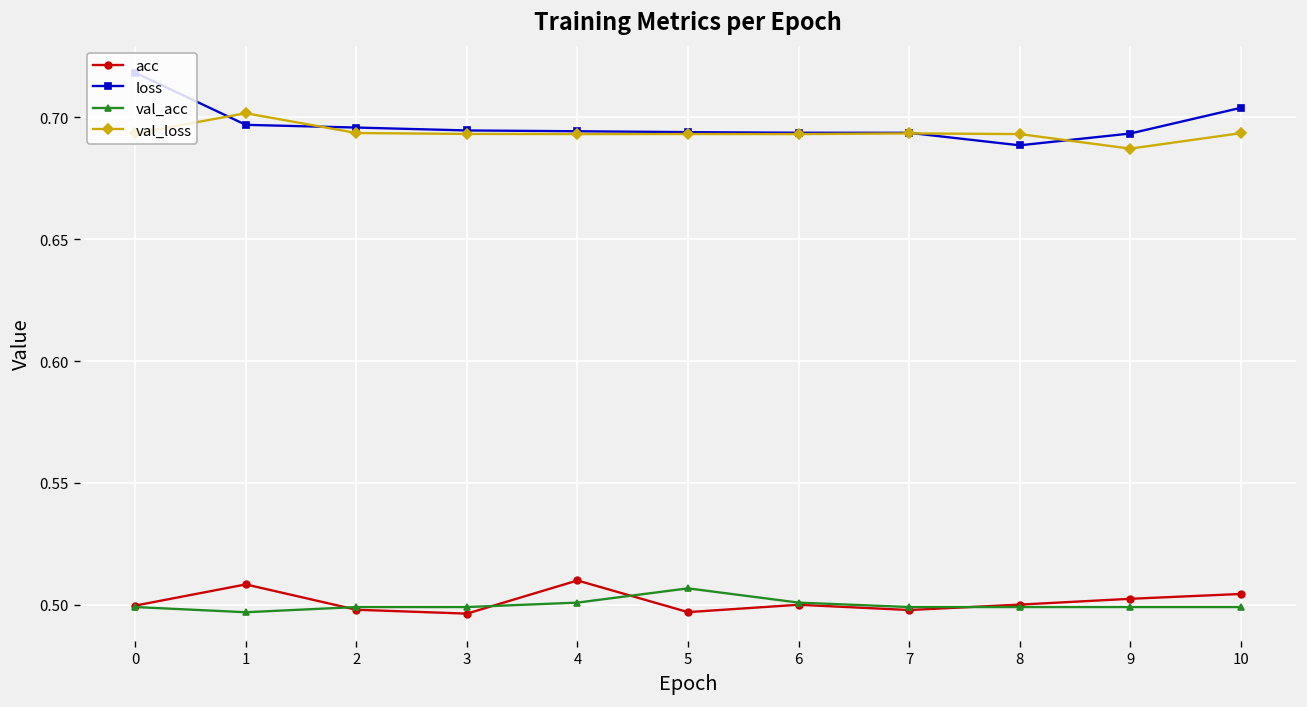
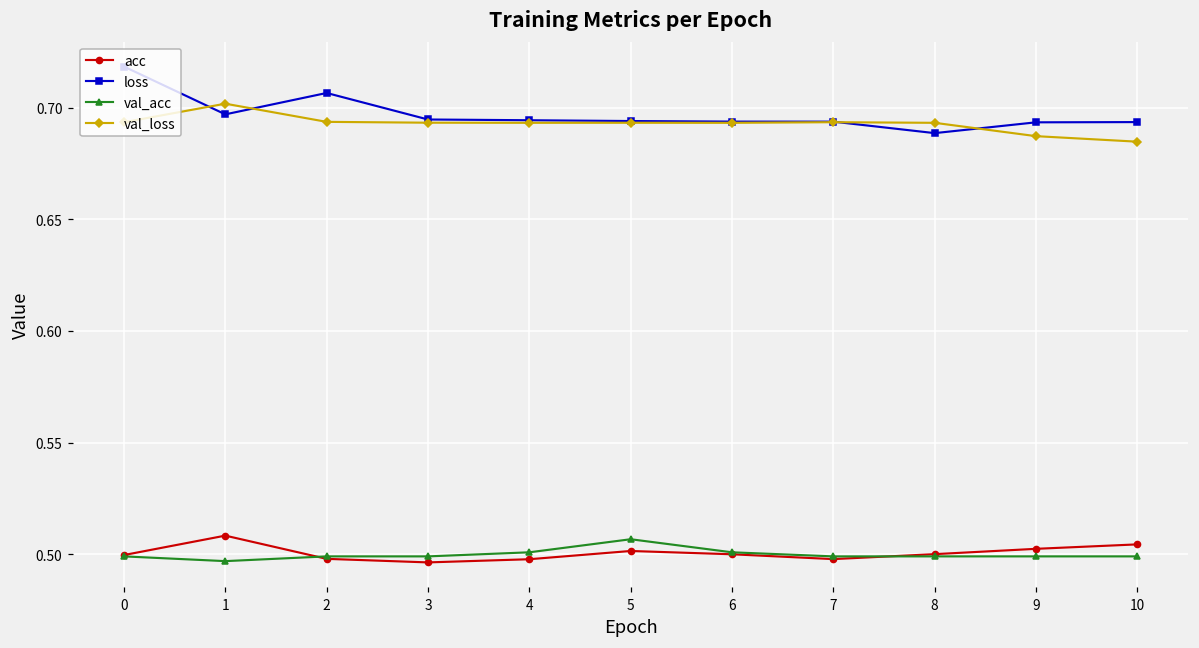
loss, 2: 0.696 -> 0.707
acc, 4: 0.510 -> 0.498
acc, 5: 0.497 -> 0.502
loss, 10: 0.704 -> 0.693
val_loss, 10: 0.694 -> 0.685
